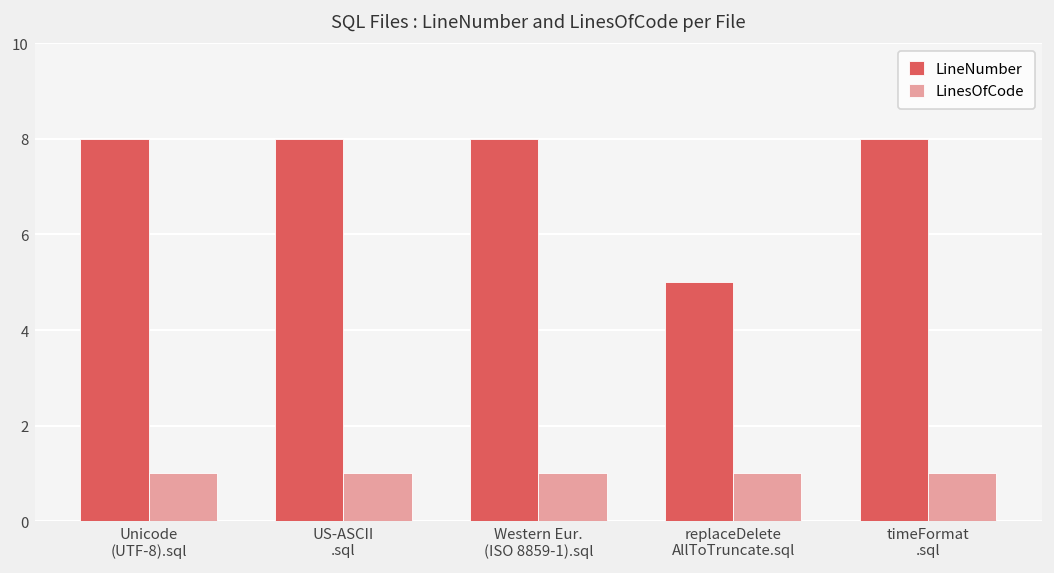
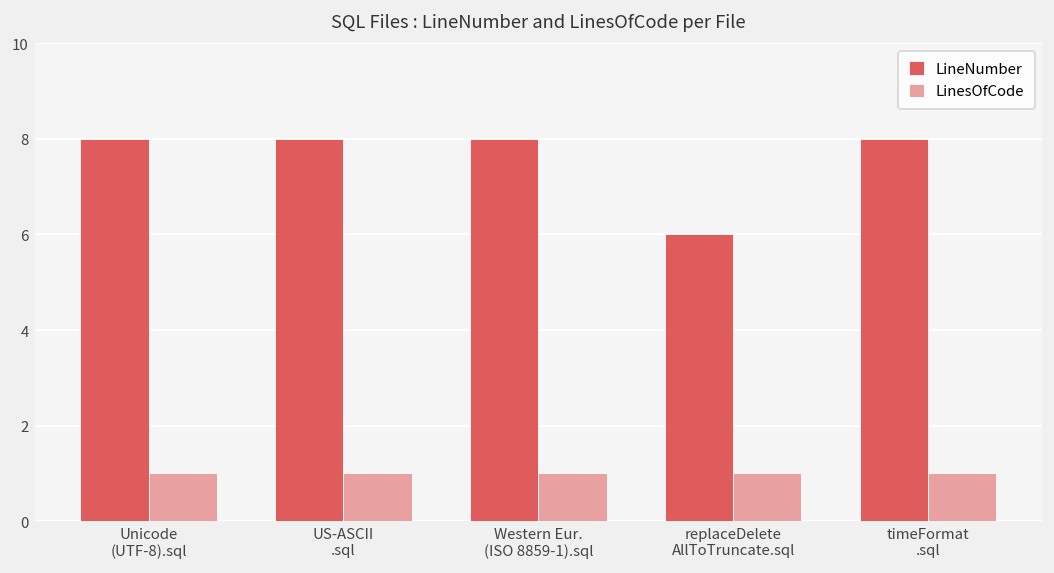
LineNumber, replaceDelete AllToTruncate.sql: 5 -> 6
